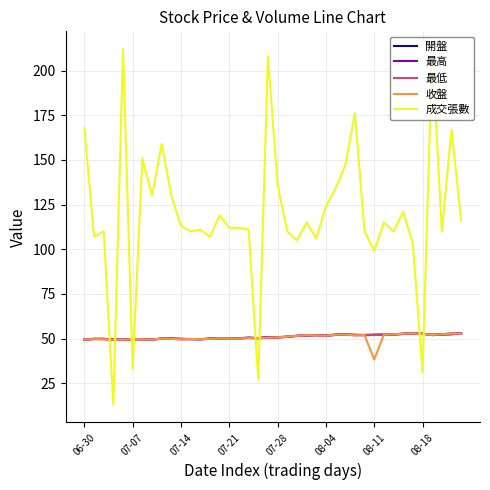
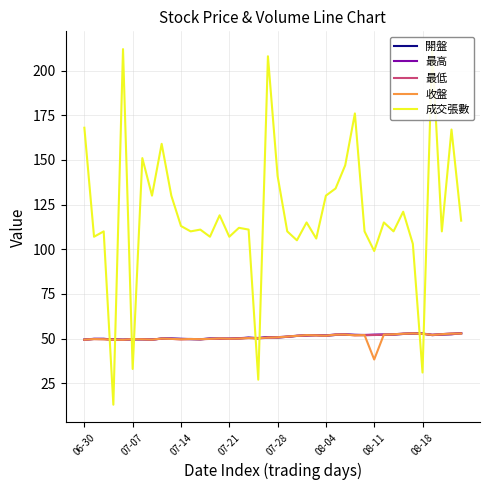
成交張數, 07-21: 112 -> 107
成交張數, 07-28: 136 -> 141
成交張數, 08-04: 124 -> 130
